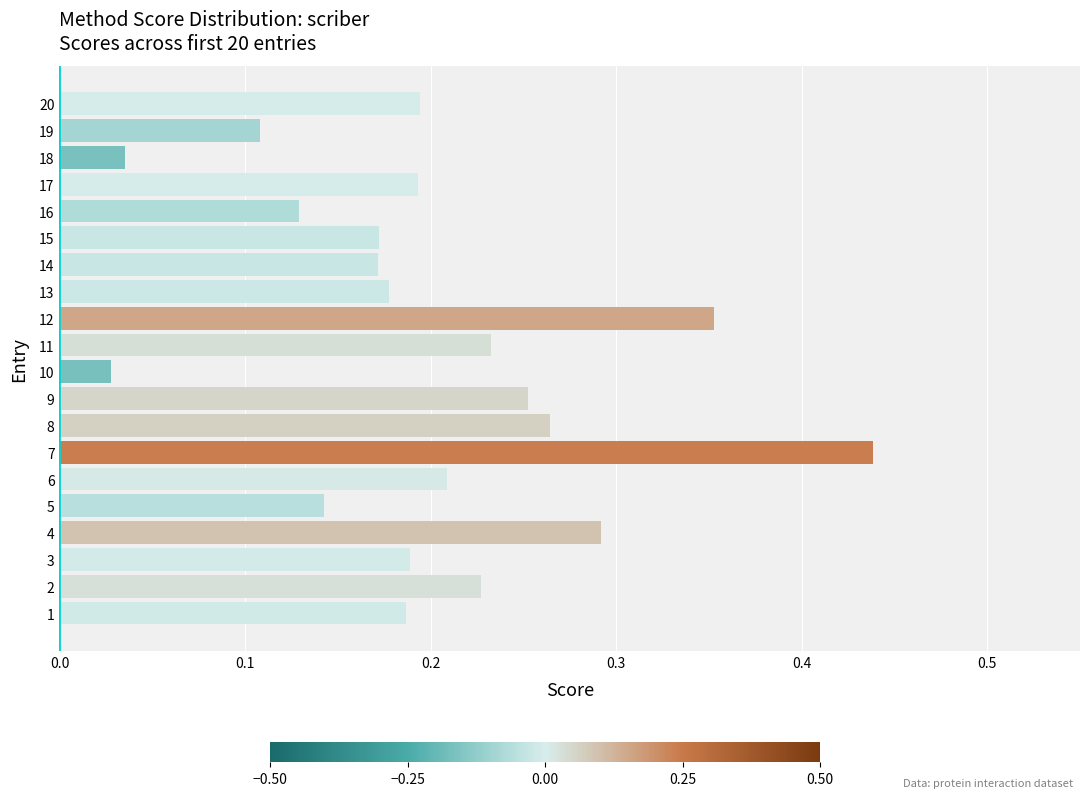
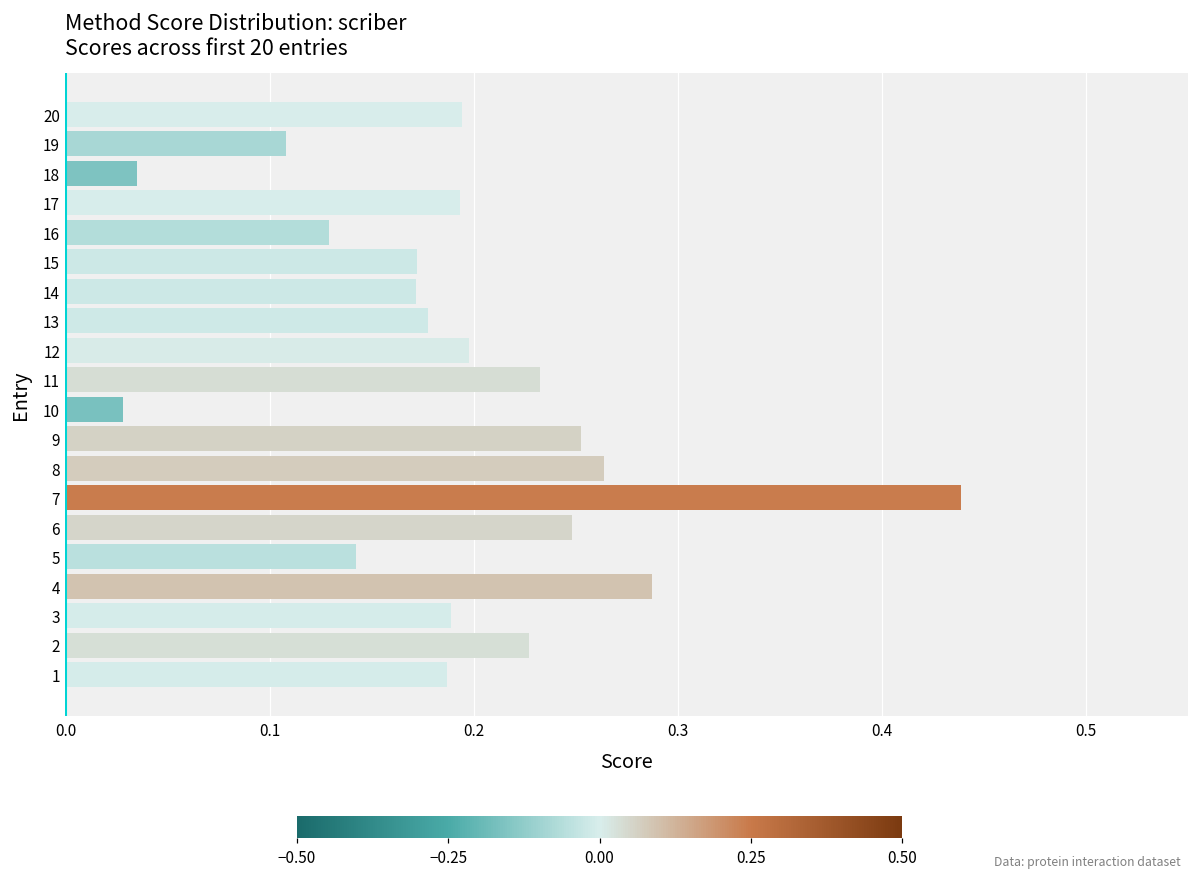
12: 0.353 -> 0.198
6: 0.209 -> 0.248
4: 0.292 -> 0.287
